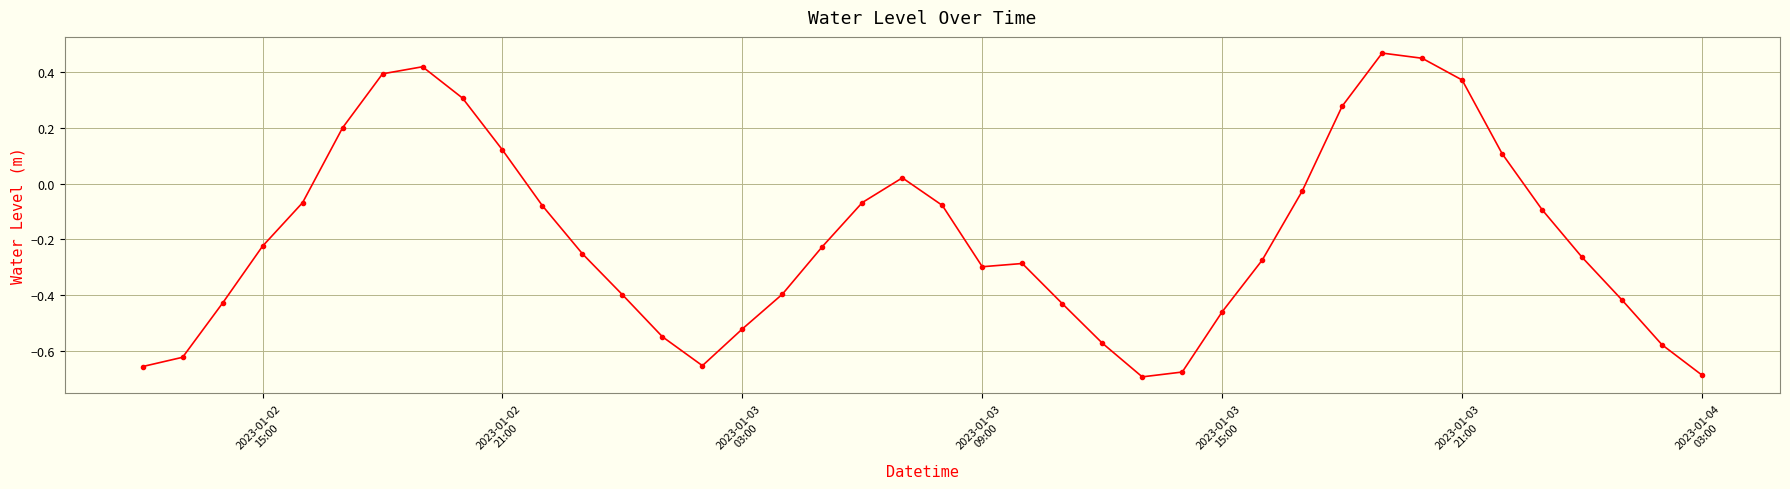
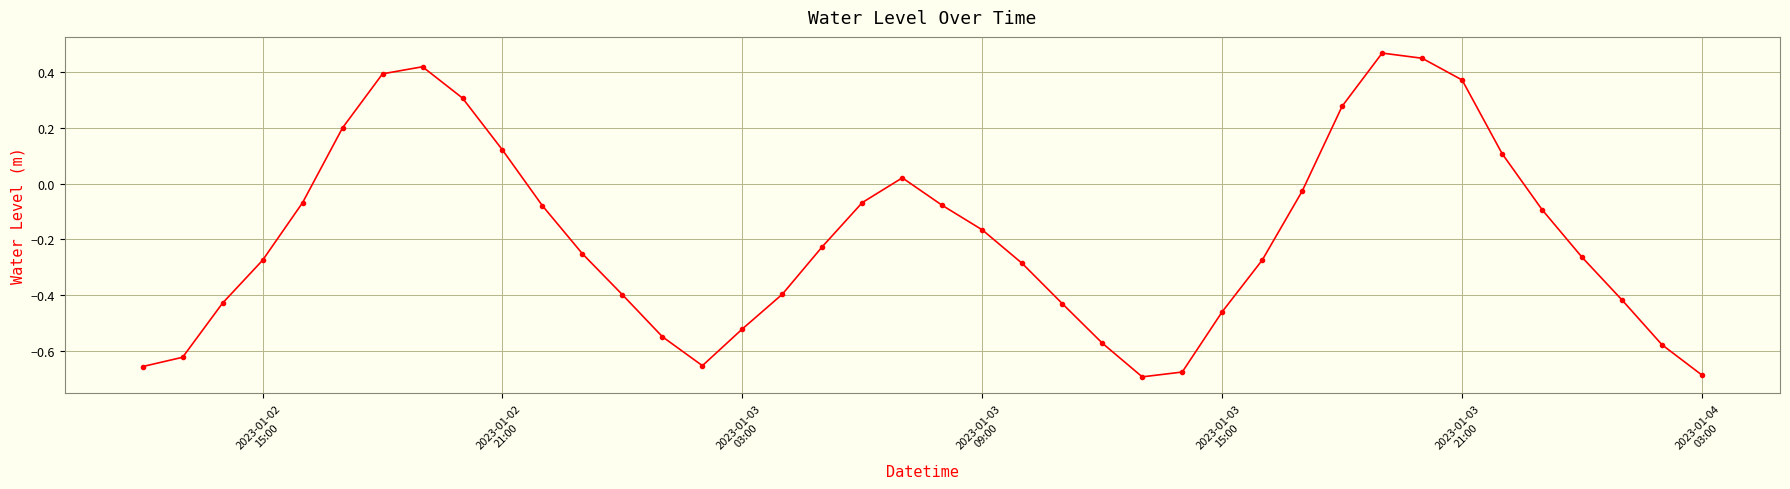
2023-01-02 15:00: -0.22 -> -0.28
2023-01-03 09:00: -0.30 -> -0.17
